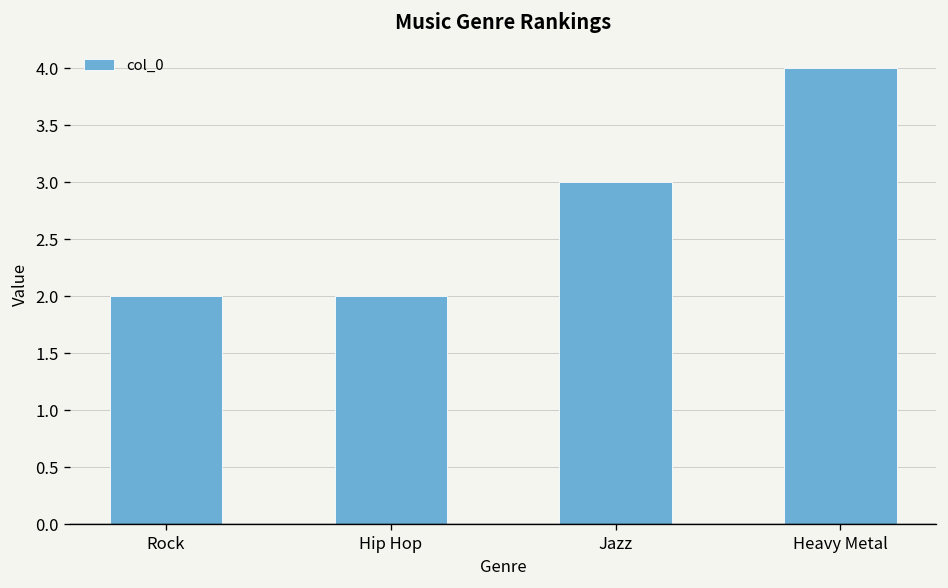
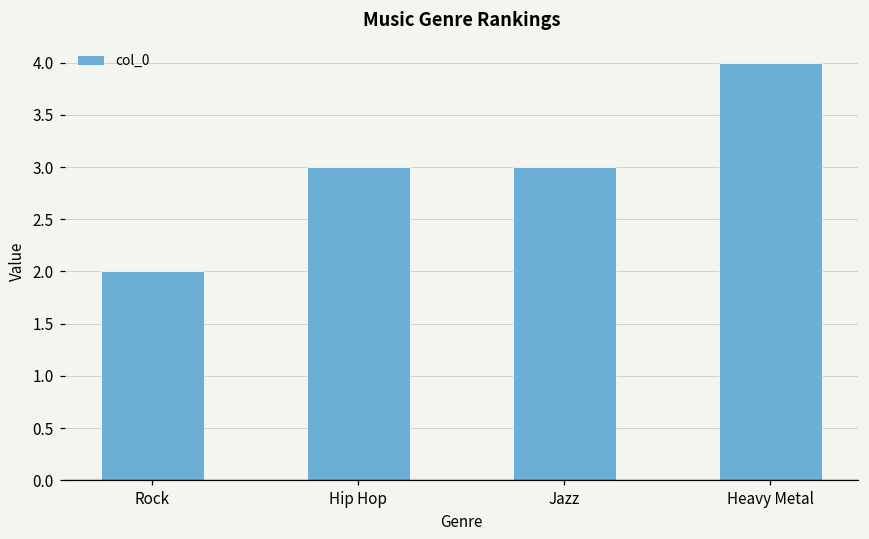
Hip Hop: 2 -> 3
